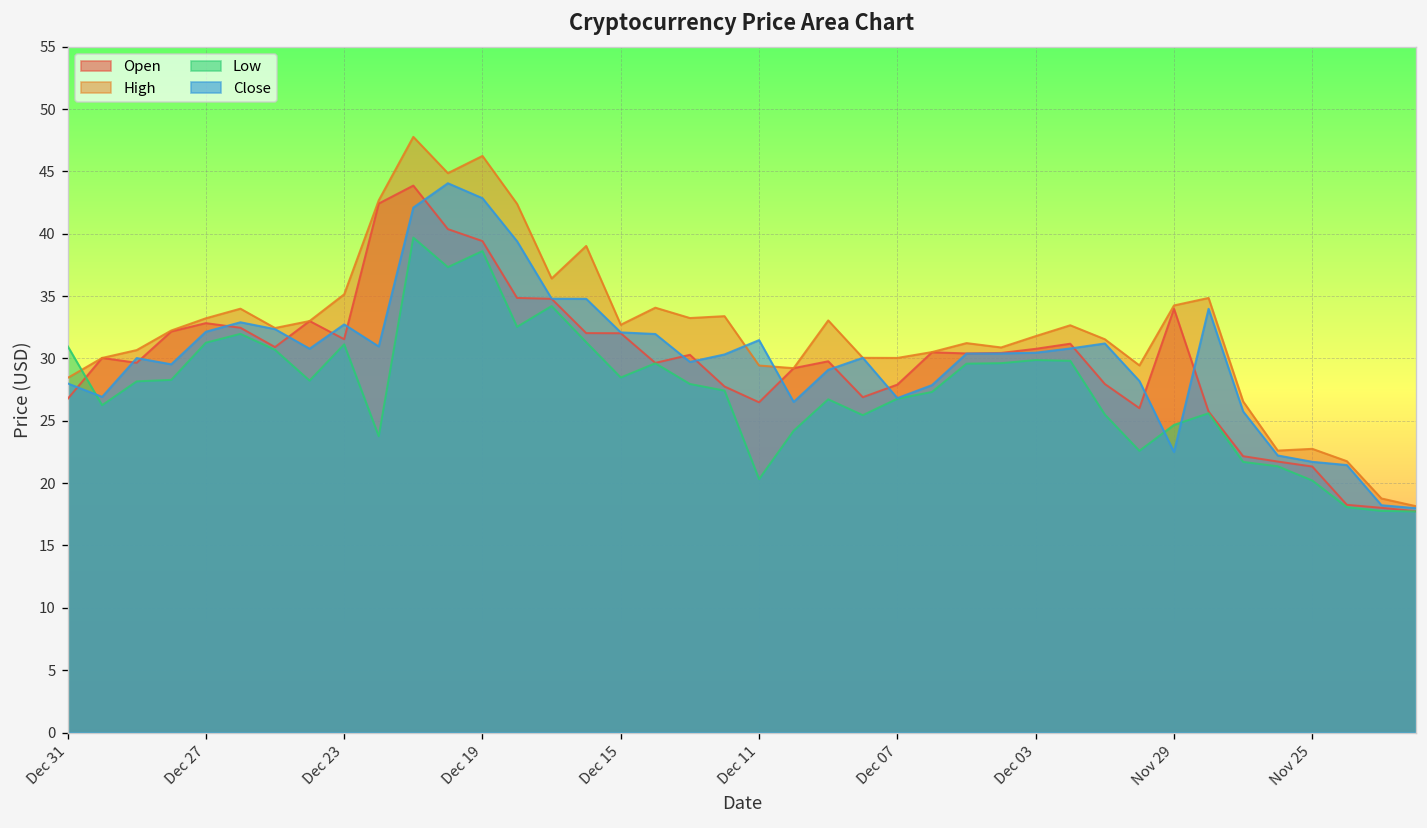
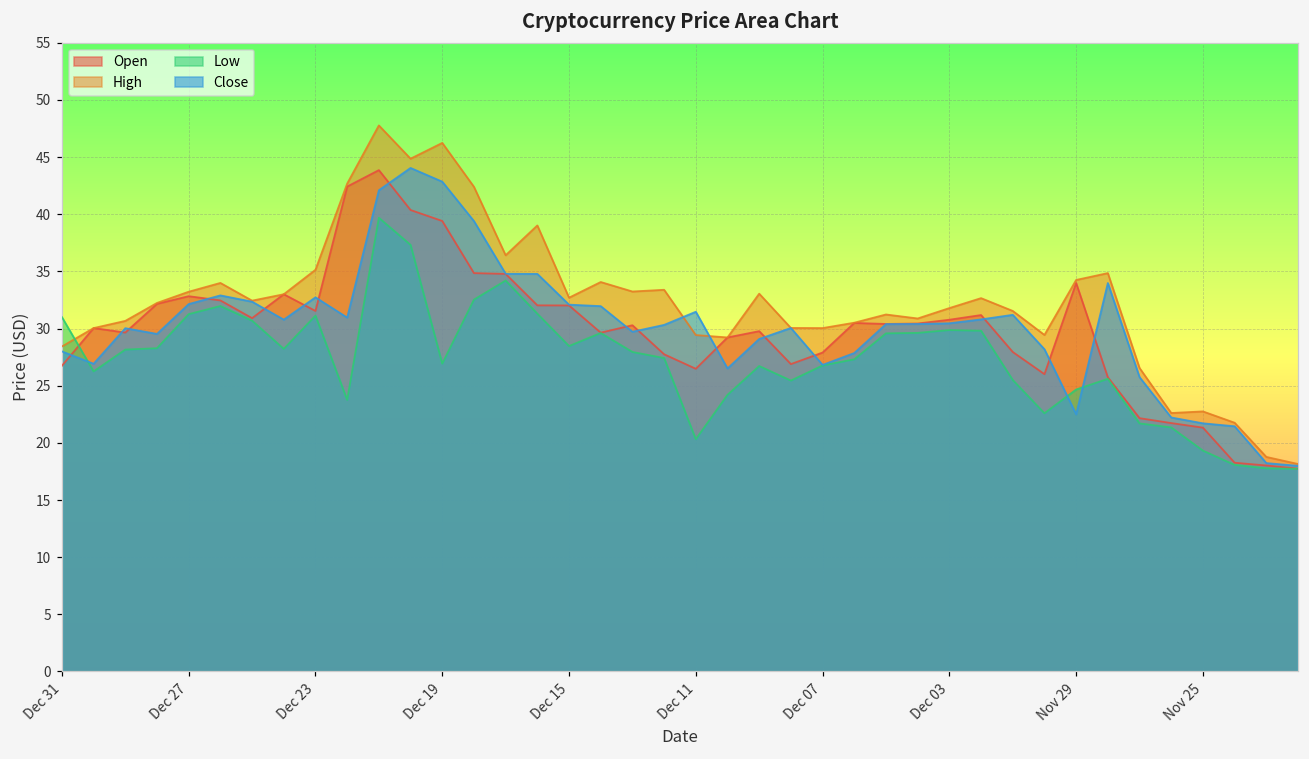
Low, Dec 19: 38.6 -> 26.9
Low, Nov 25: 20.2 -> 19.3
